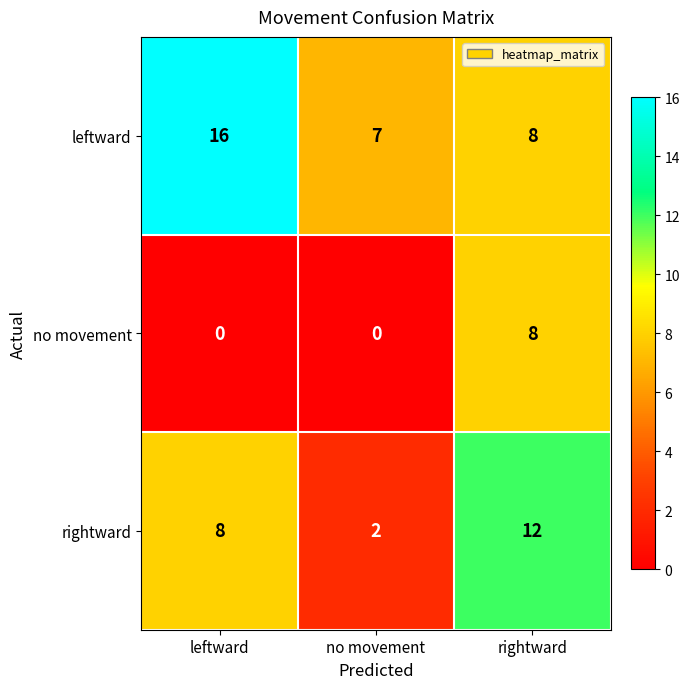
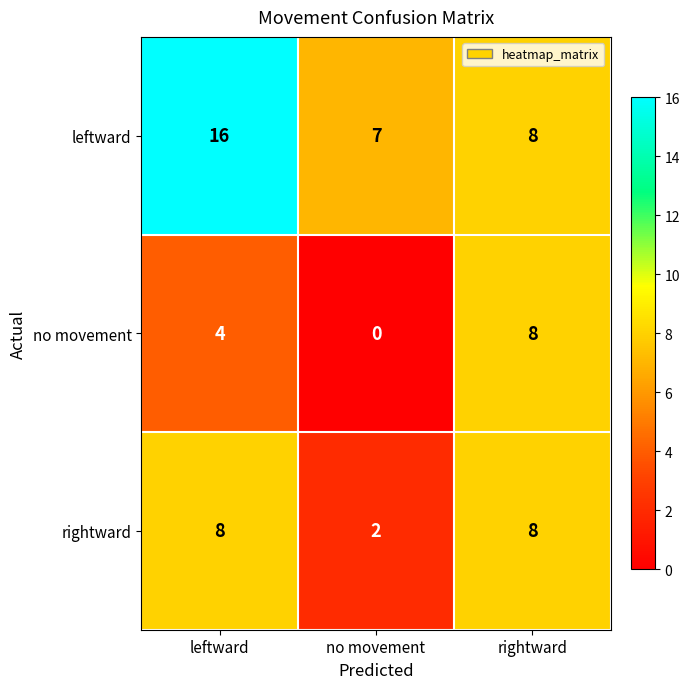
no movement, leftward: 0 -> 4
rightward, rightward: 12 -> 8
